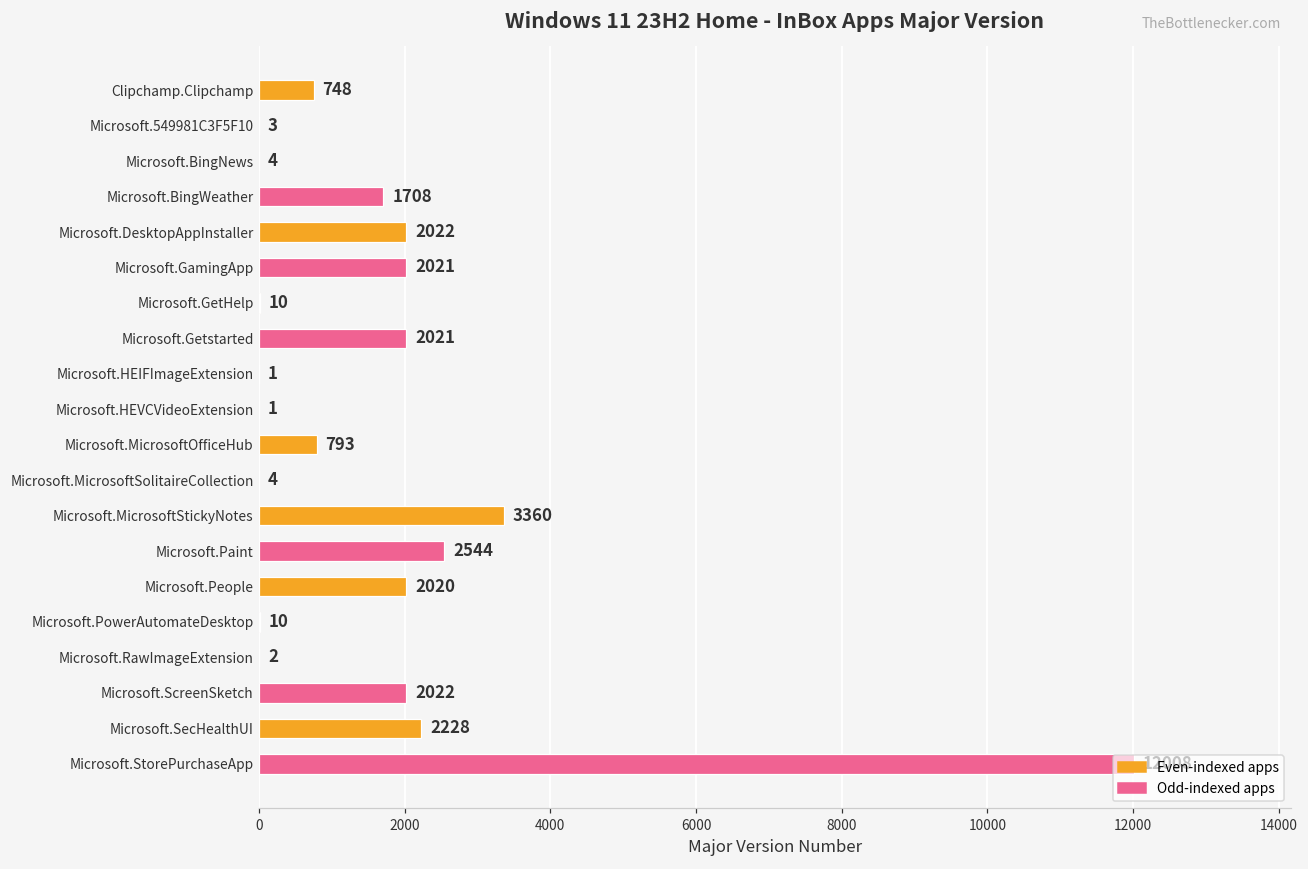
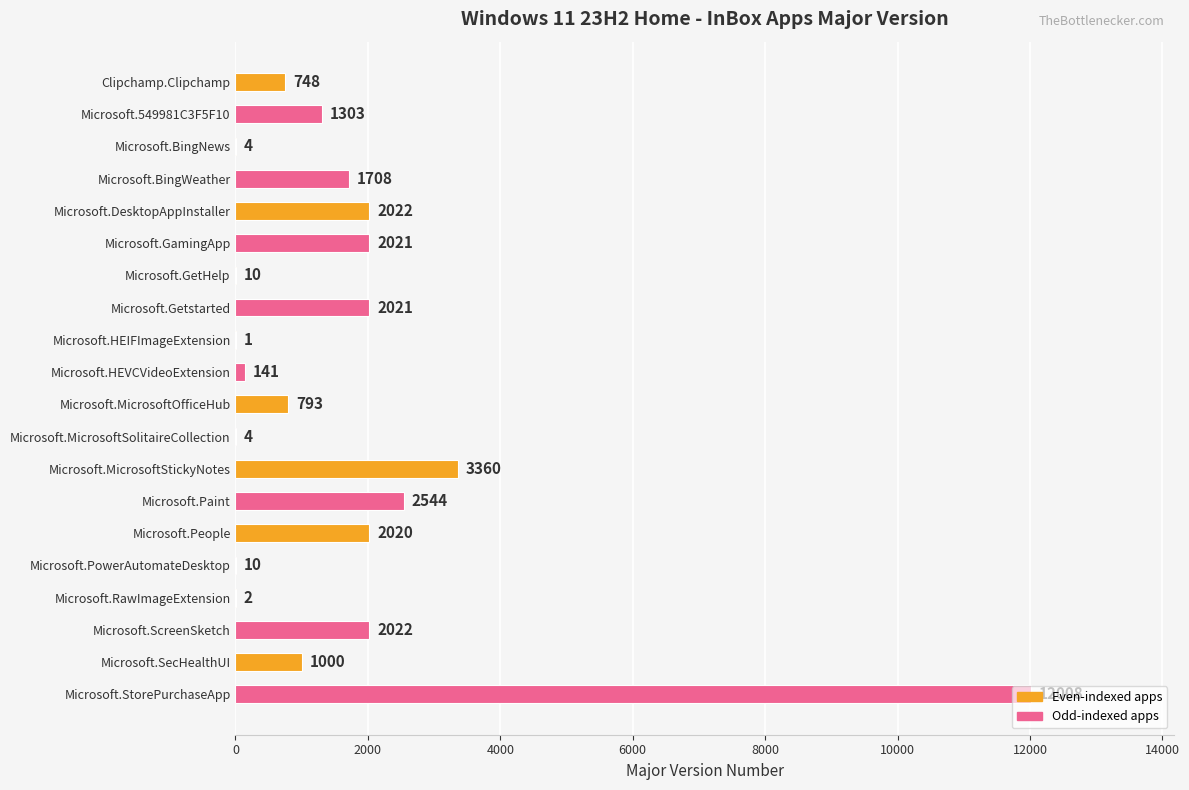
Microsoft.549981C3F5F10: 3 -> 1303
Microsoft.HEVCVideoExtension: 1 -> 141
Microsoft.SecHealthUI: 2228 -> 1000
